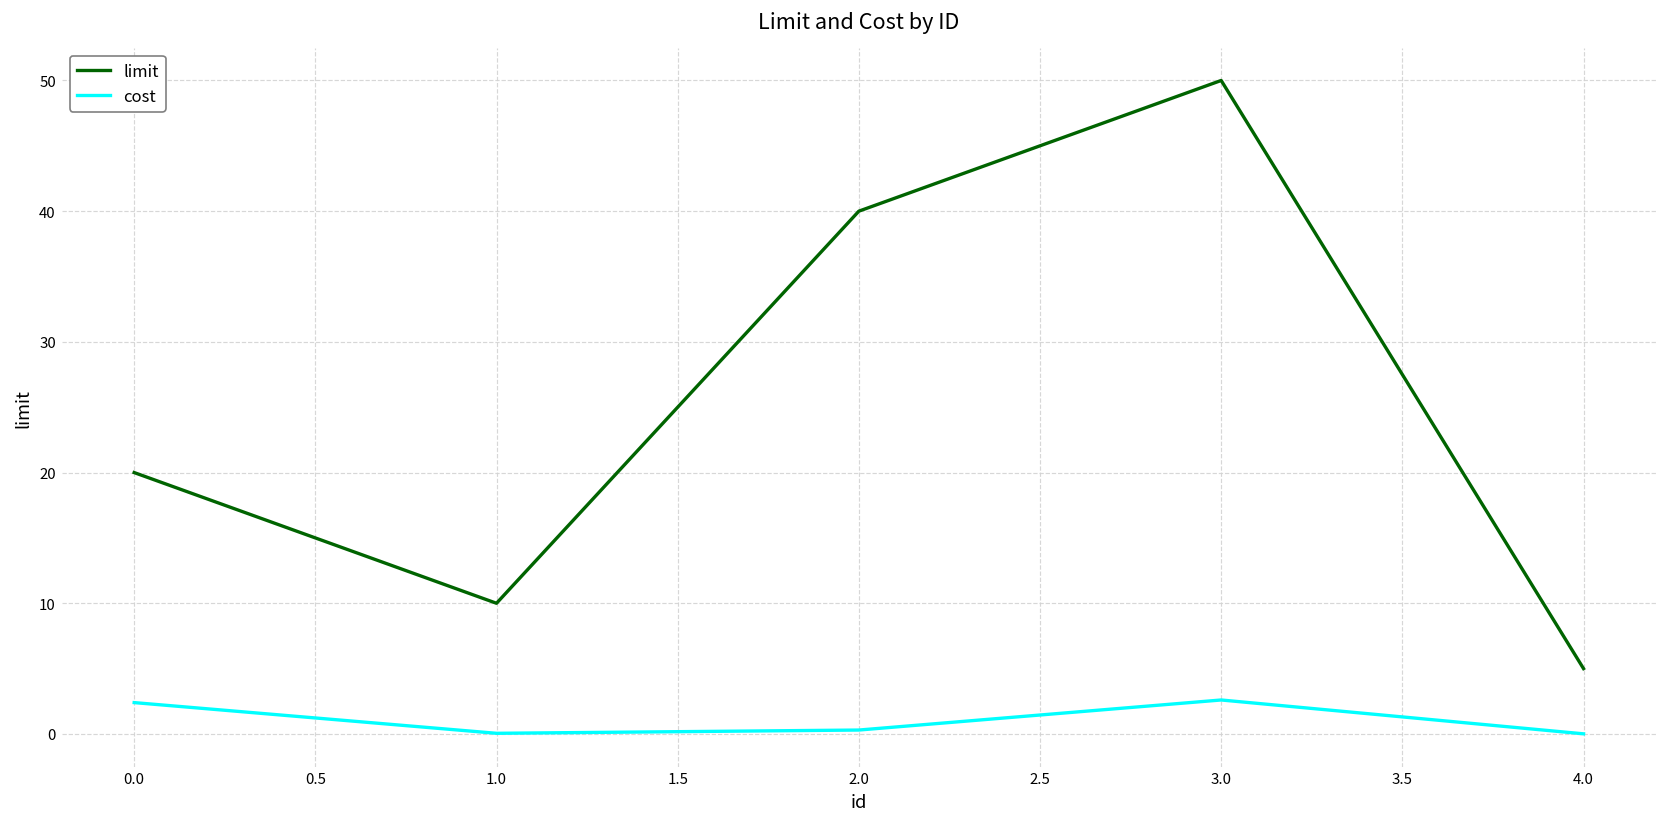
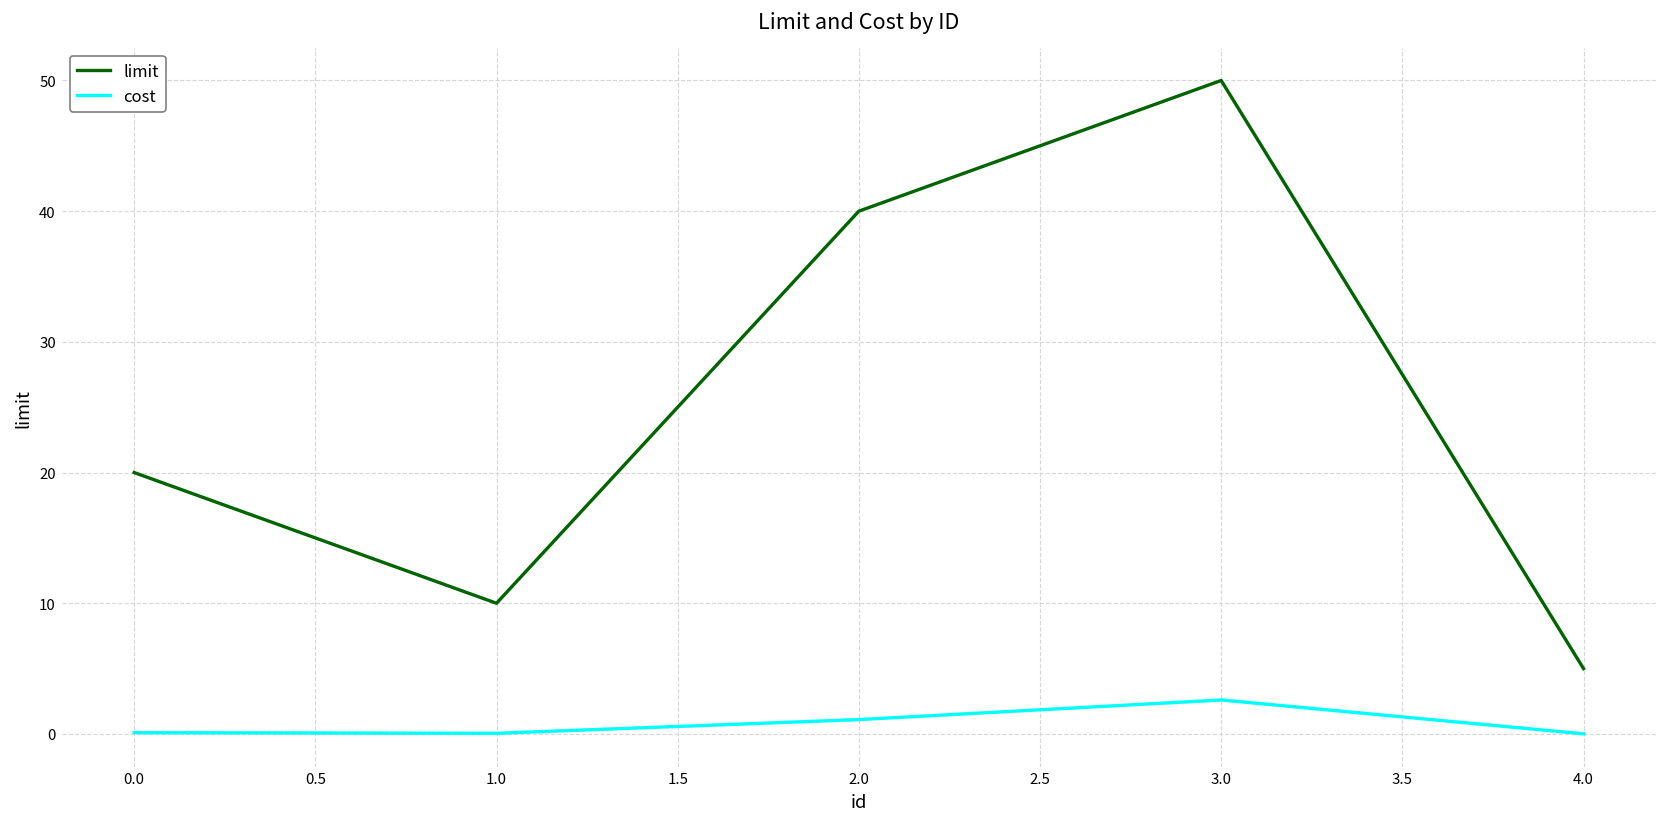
cost, 0.0: 2.4 -> 0.1
cost, 2.0: 0.3 -> 1.1
